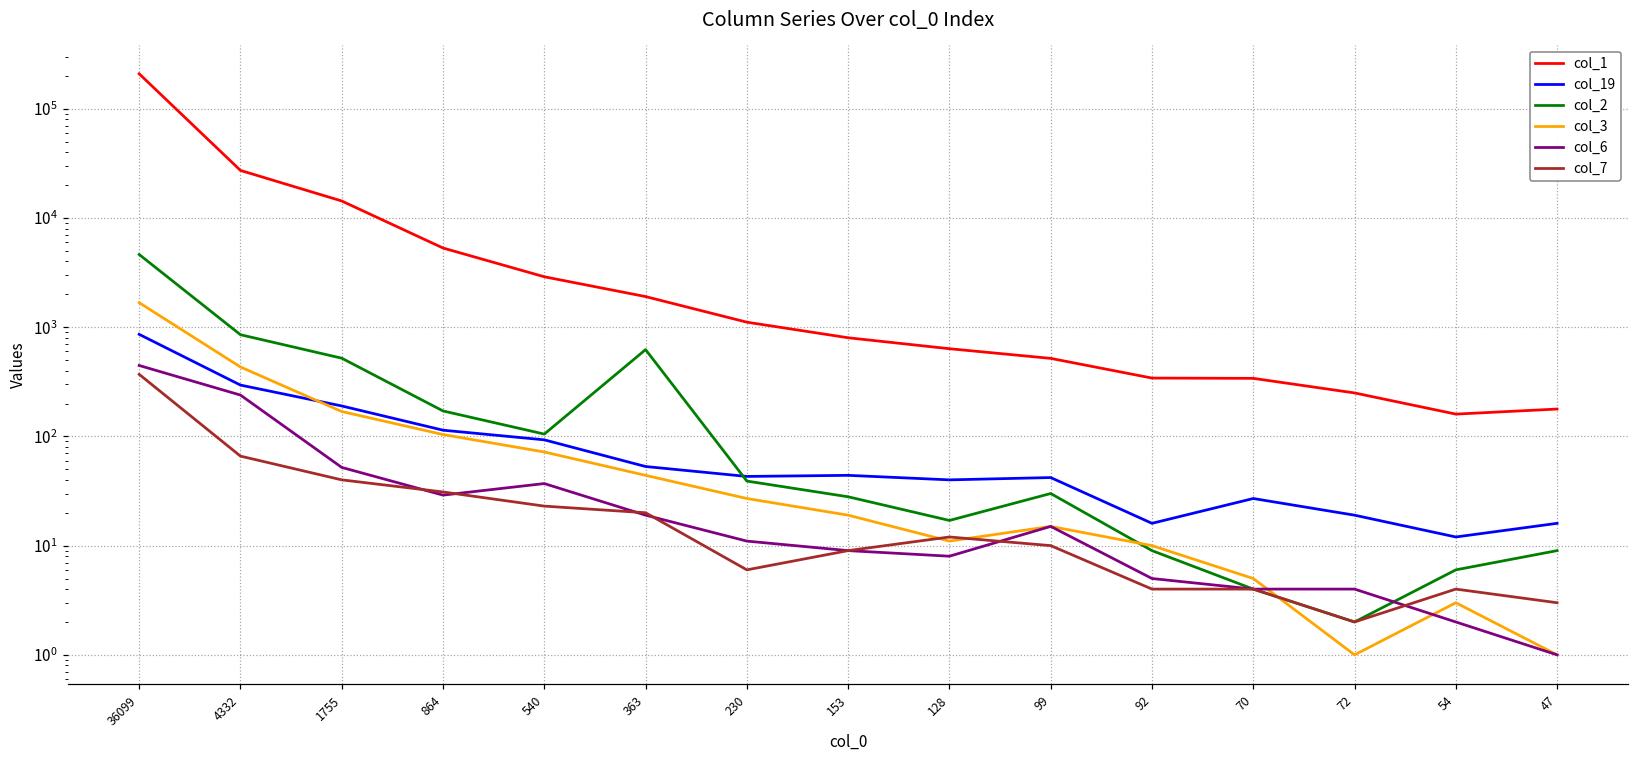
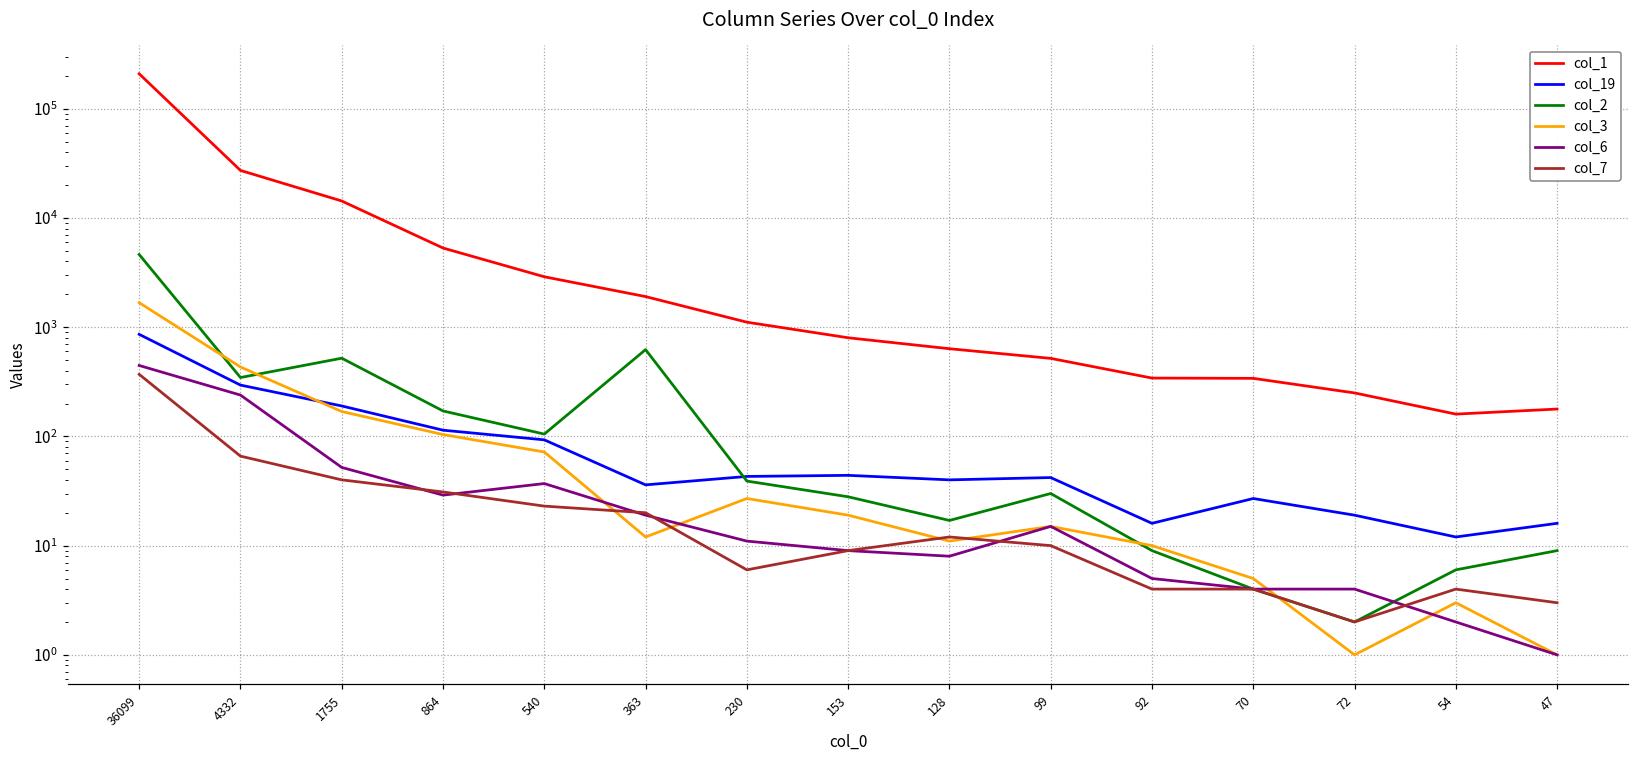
col_2, 4332: 900 -> 350
col_19, 363: 50 -> 36
col_3, 363: 40 -> 12
